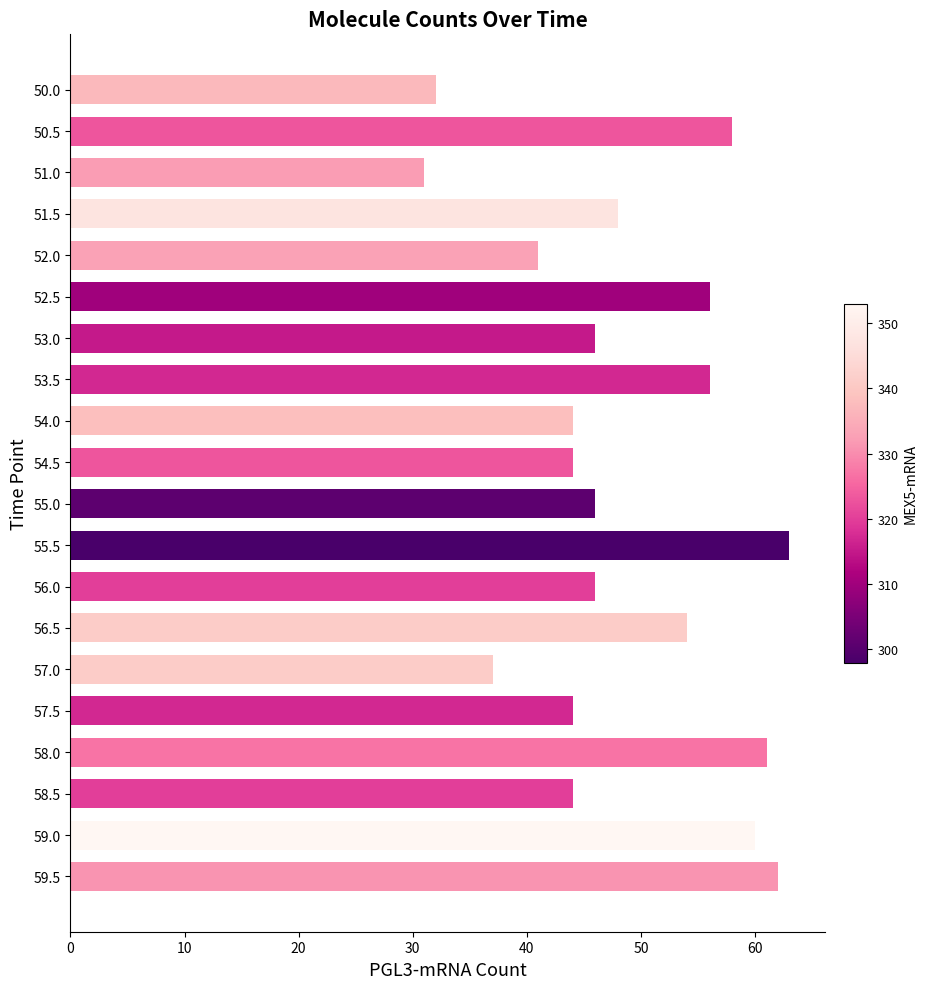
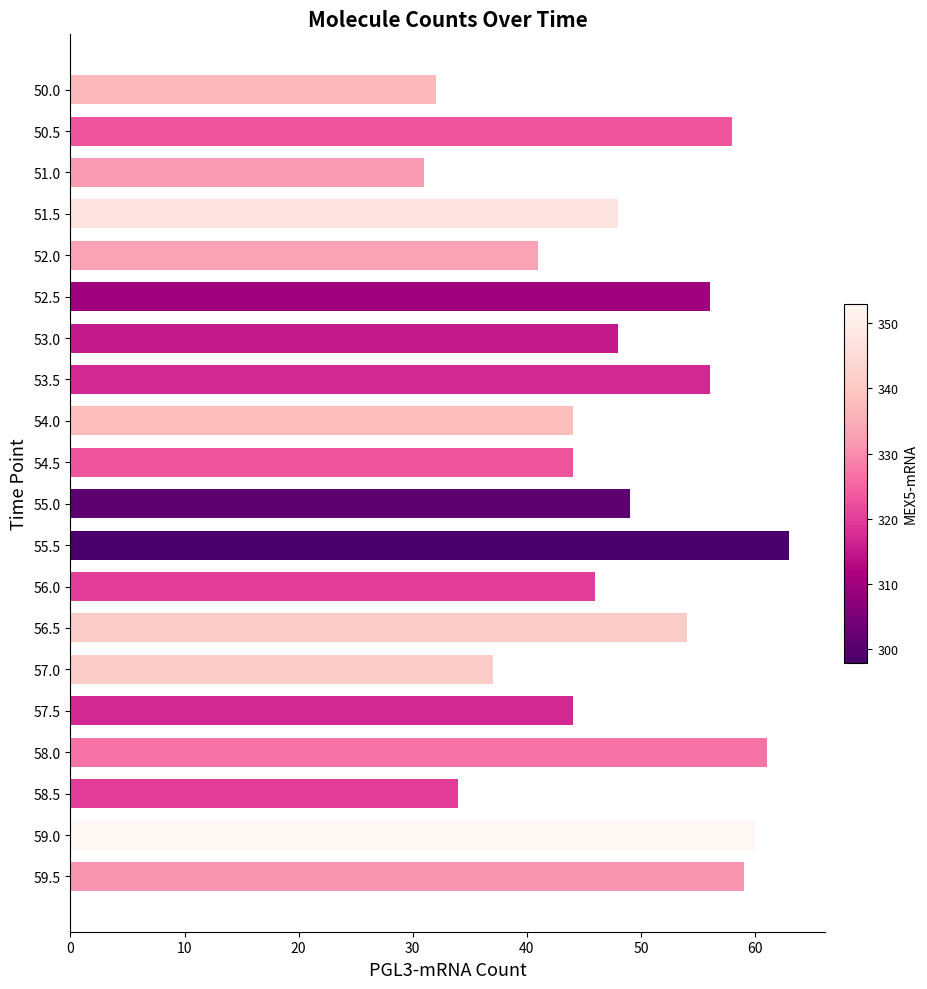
53.0: 46 -> 48
55.0: 46 -> 49
58.5: 44 -> 34
59.5: 62 -> 59
